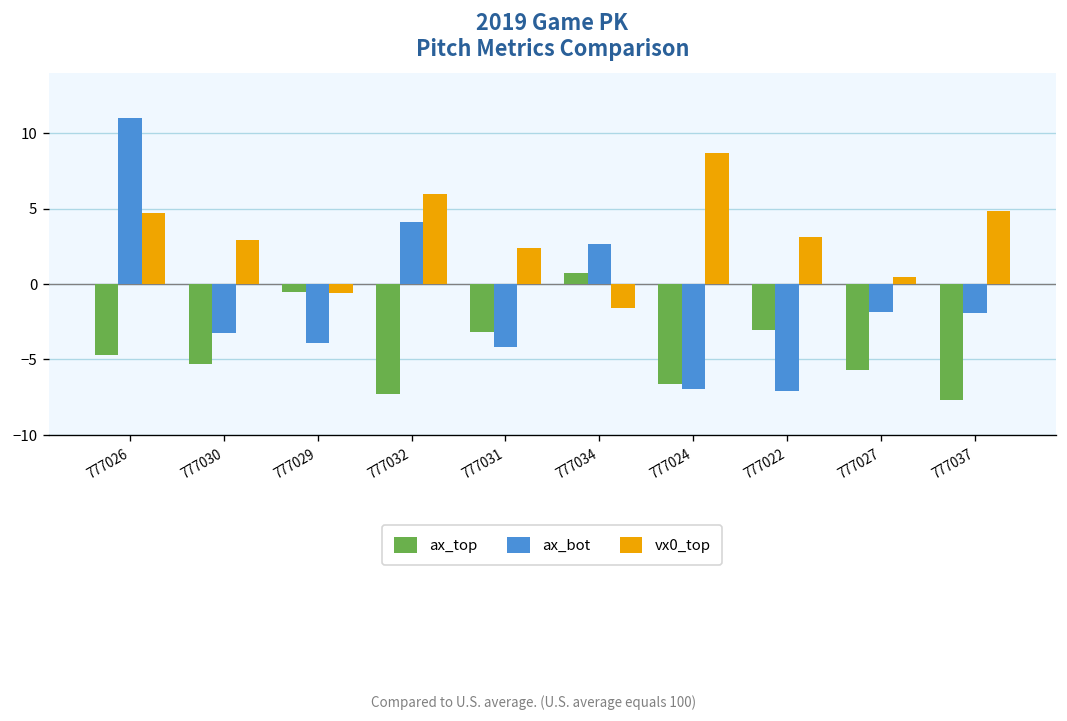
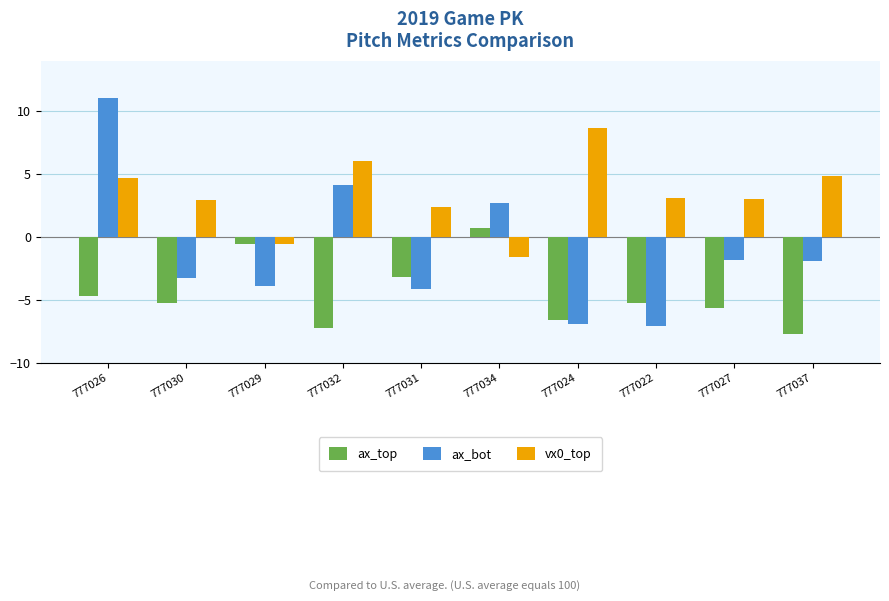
ax_top, 777022: -3.0 -> -5.2
vx0_top, 777027: 0.5 -> 3.0
